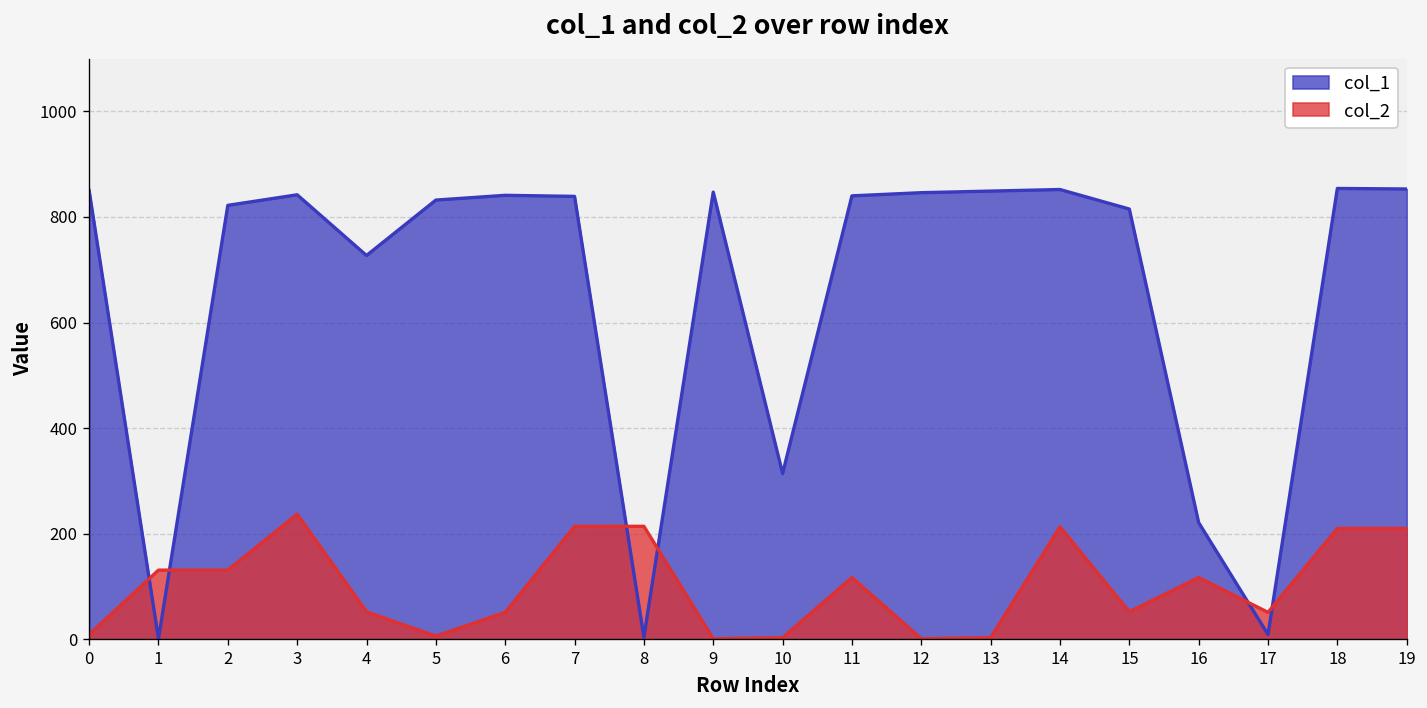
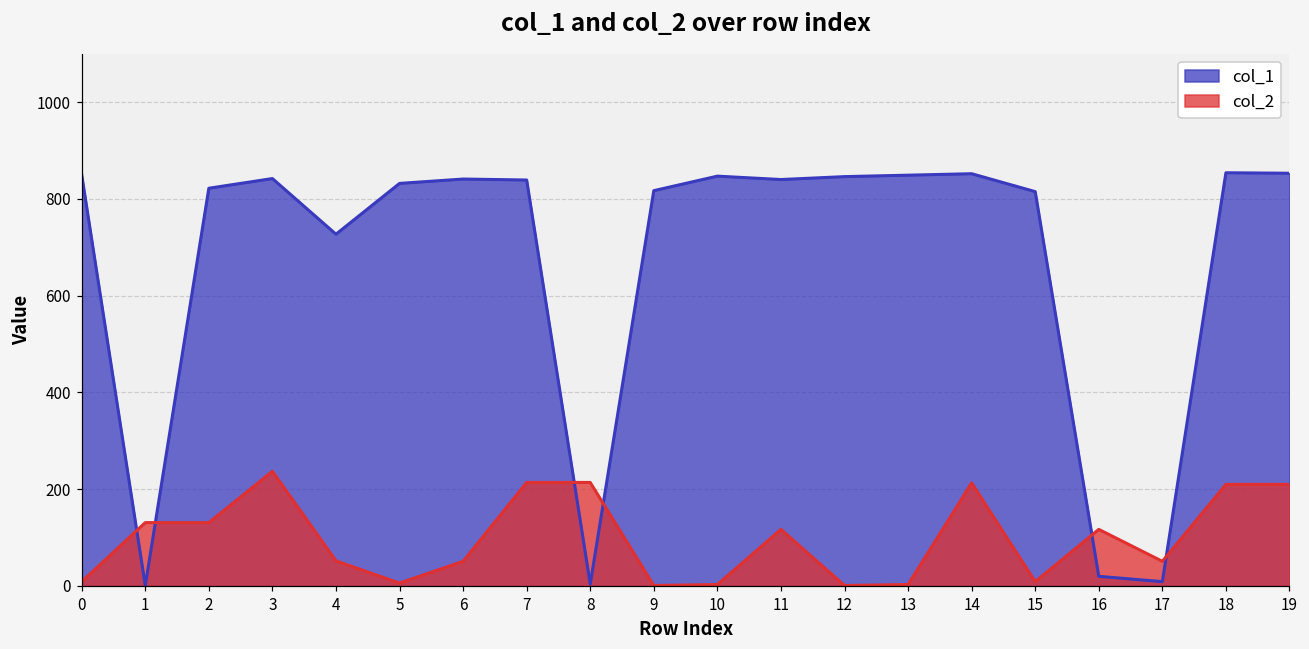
col_1, 9: 850 -> 820
col_1, 10: 310 -> 850
col_2, 15: 50 -> 10
col_1, 16: 220 -> 20
